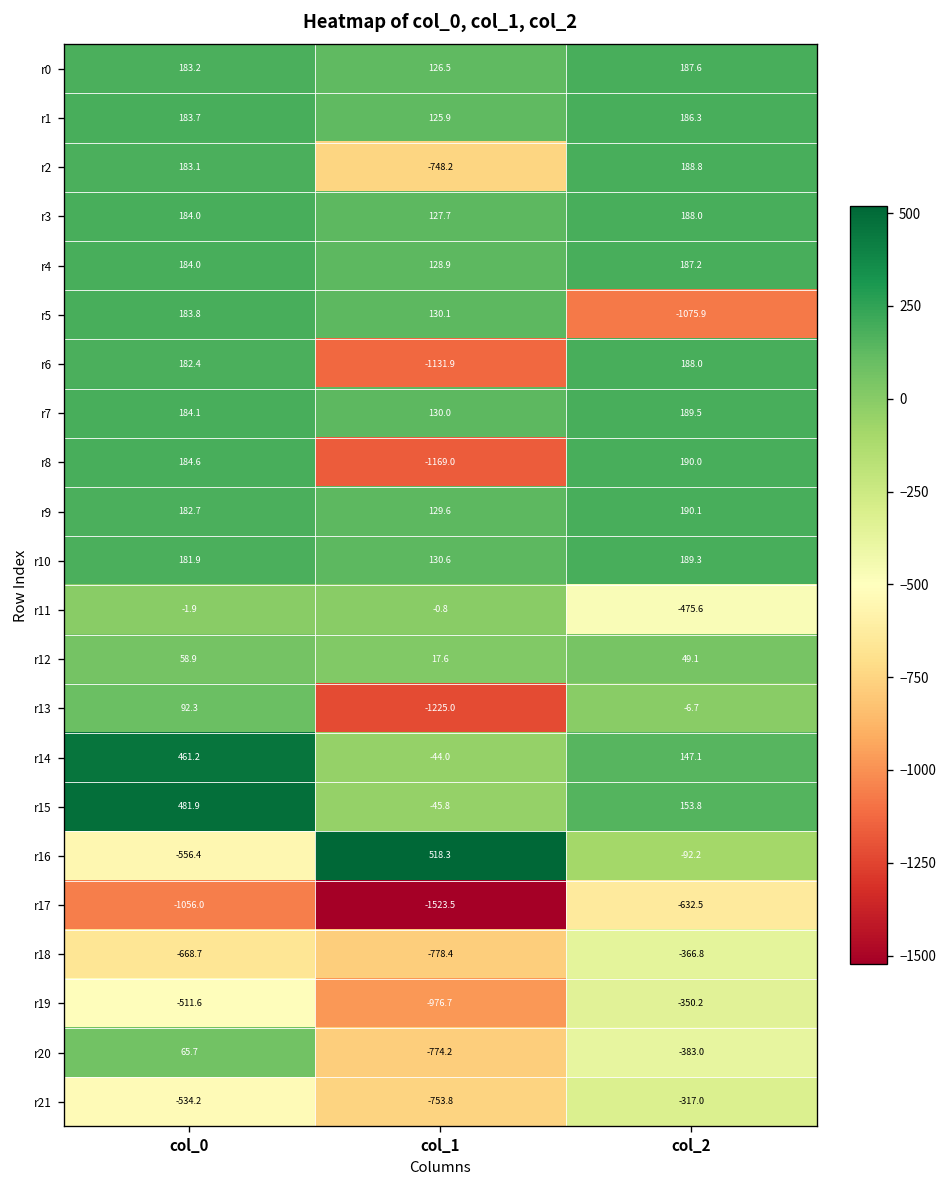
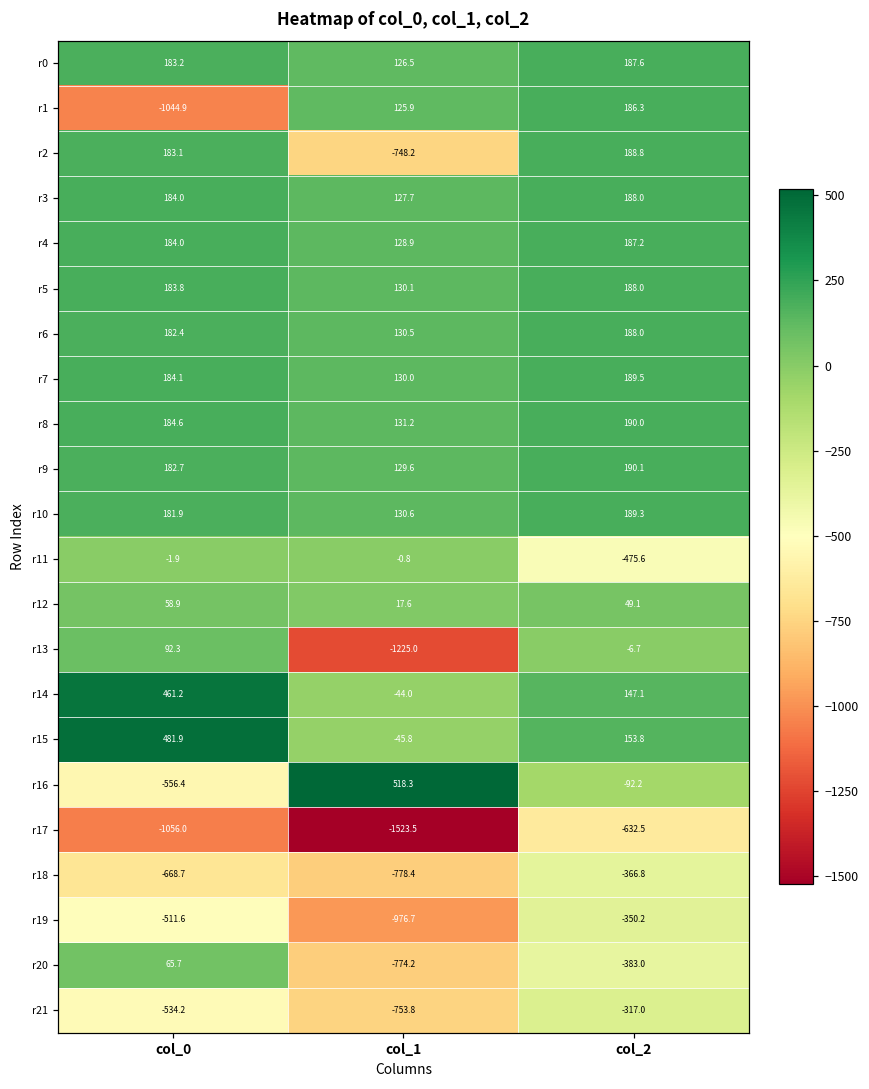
r1, col_0: 183.7 -> -1044.9
r5, col_2: -1075.9 -> 188.0
r6, col_1: -1131.9 -> 130.5
r8, col_1: -1169.0 -> 131.2
